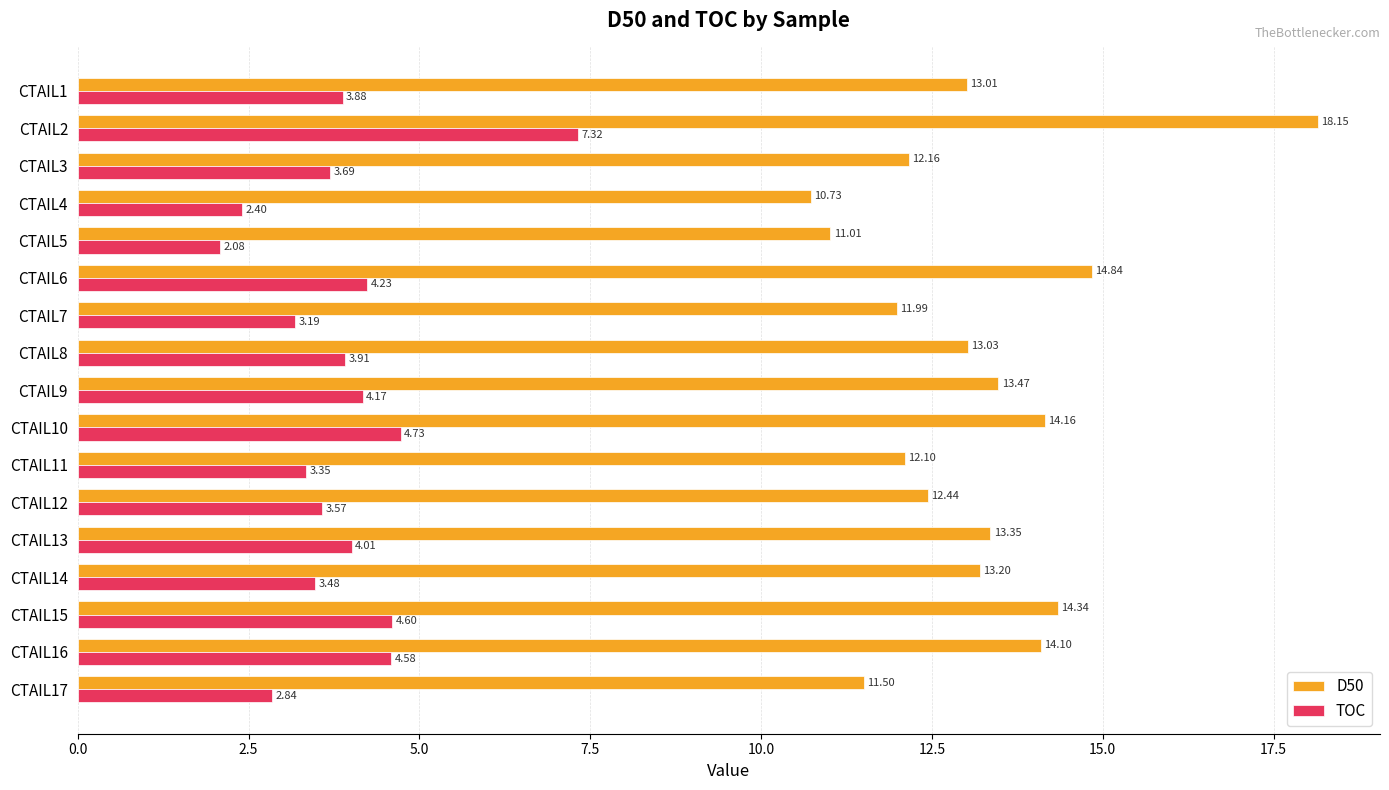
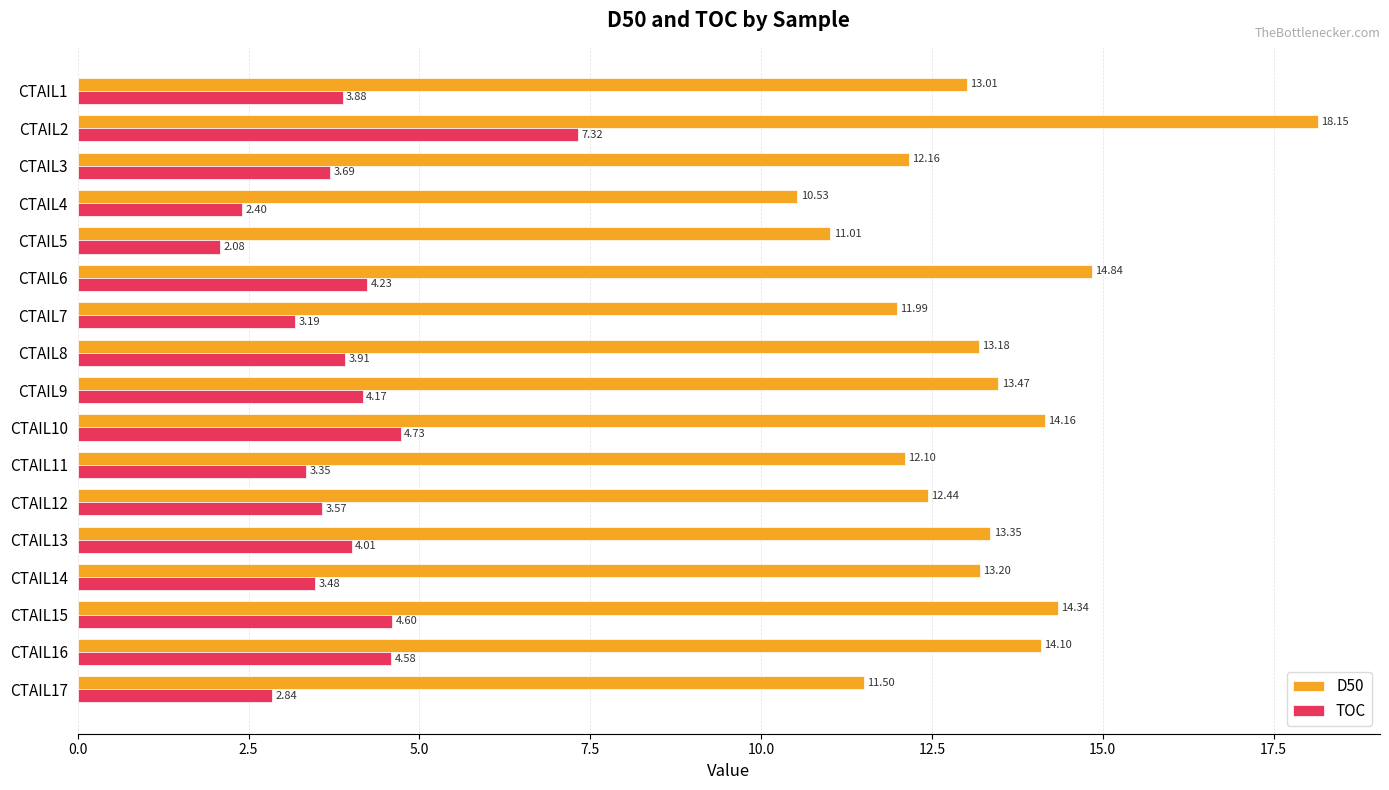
D50, CTAIL4: 10.73 -> 10.53
D50, CTAIL8: 13.03 -> 13.18
